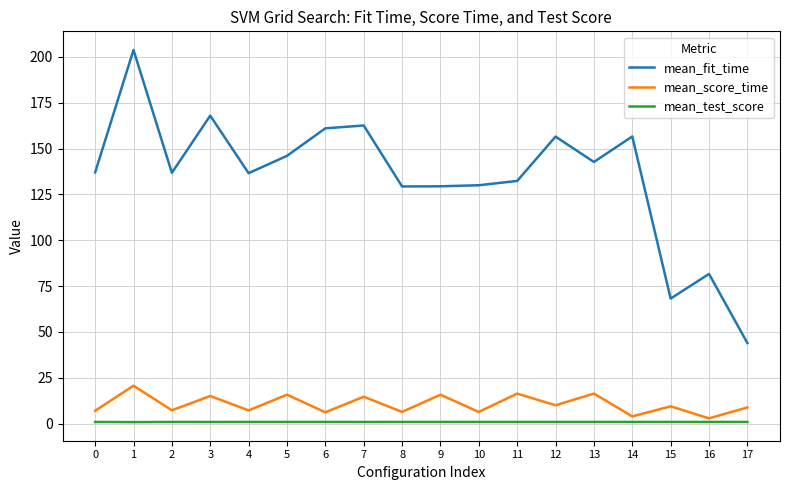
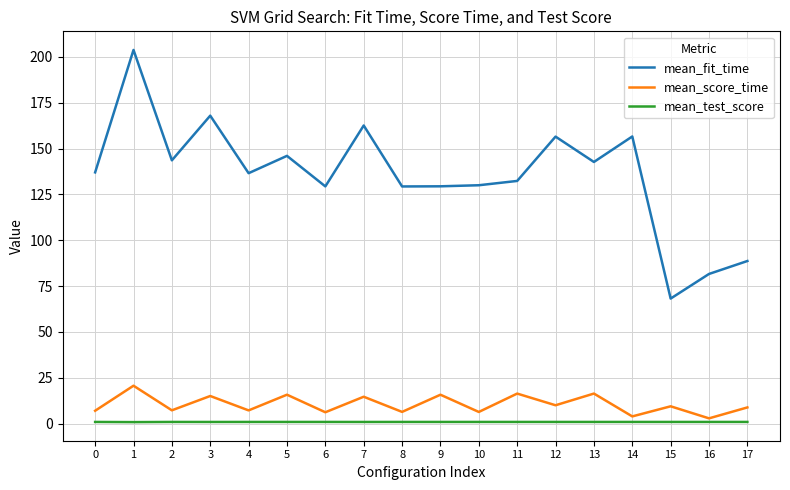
mean_fit_time, 2: 137 -> 144
mean_fit_time, 6: 161 -> 129
mean_fit_time, 17: 44 -> 89
